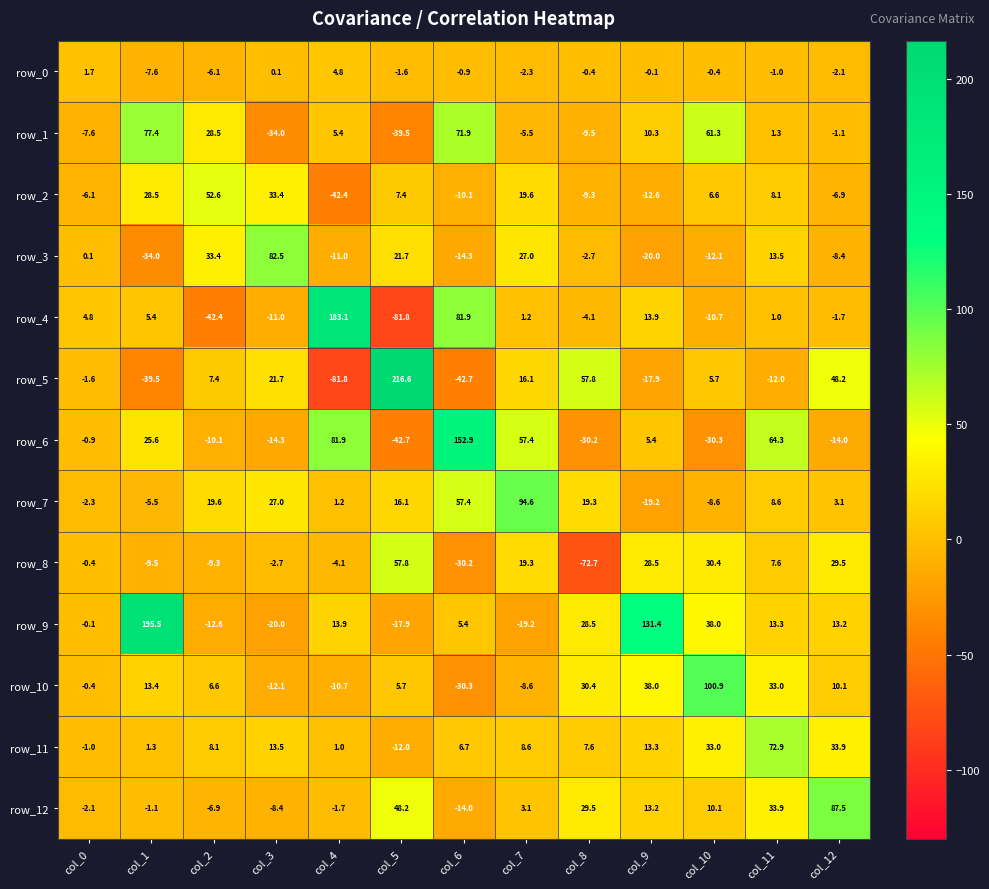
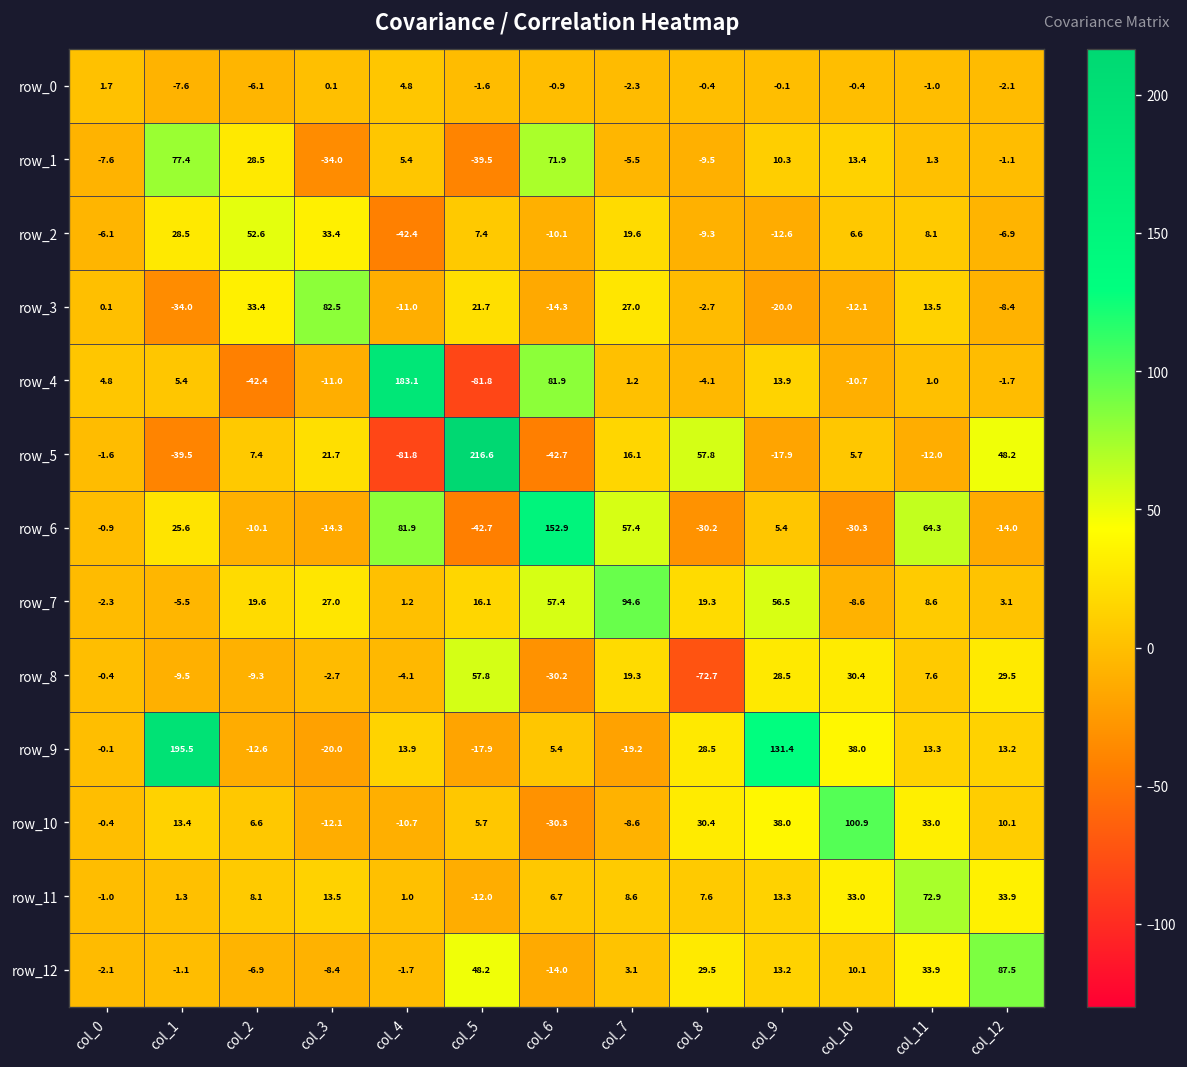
row_1, col_10: 61.3 -> 13.4
row_7, col_9: -19.2 -> 56.5
